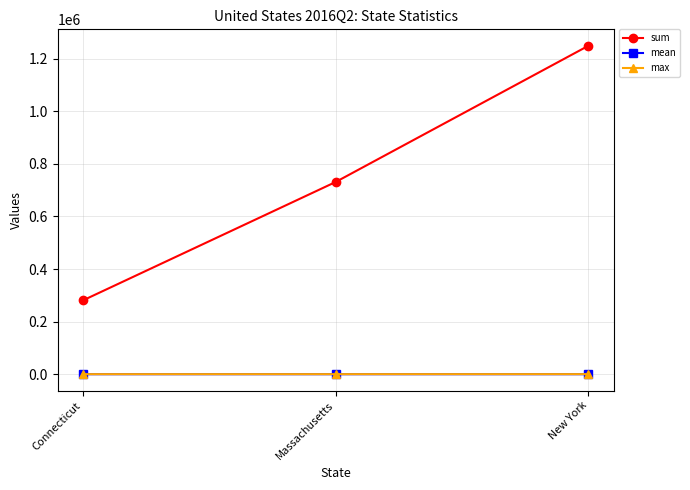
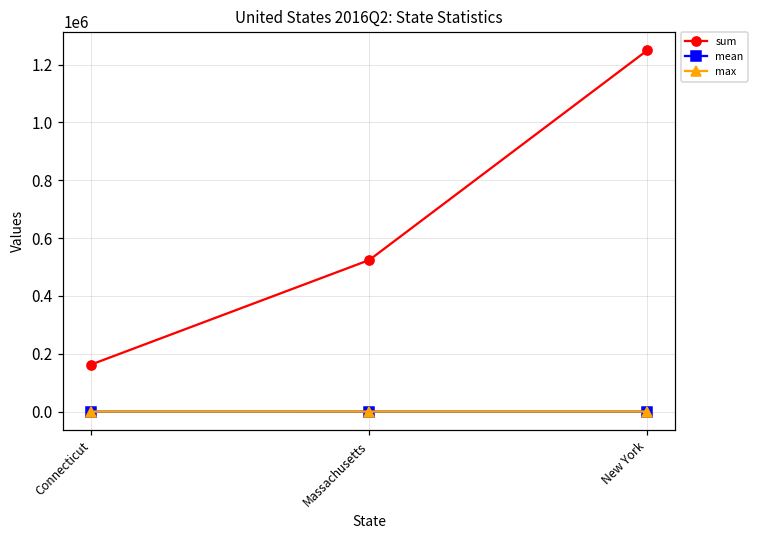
sum, Connecticut: 280000 -> 160000
sum, Massachusetts: 730000 -> 520000
